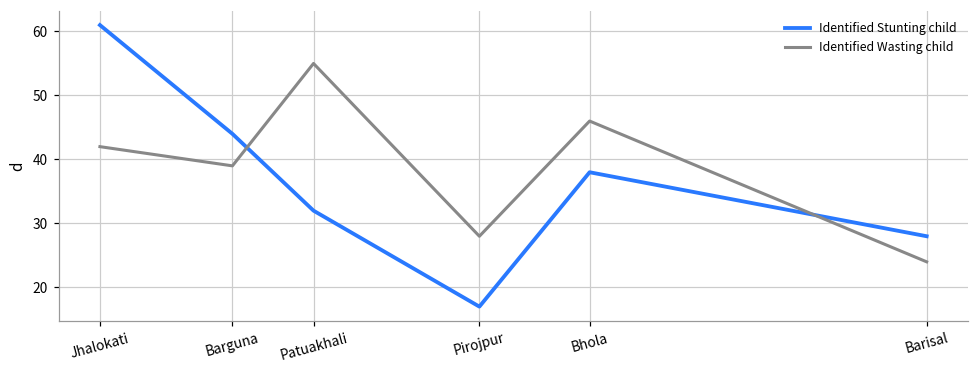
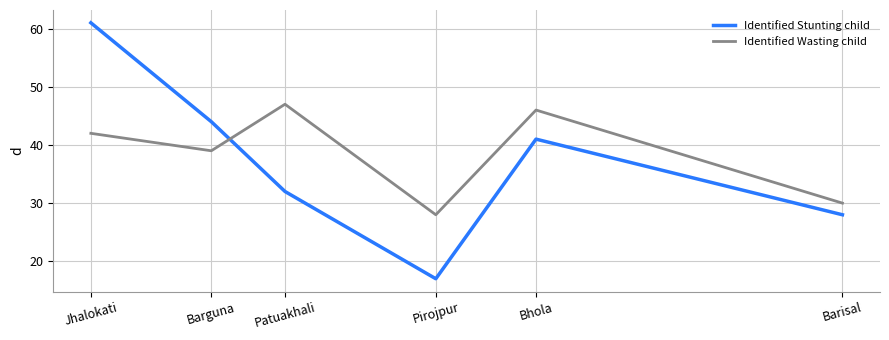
Identified Wasting child, Patuakhali: 55 -> 47
Identified Stunting child, Bhola: 38 -> 41
Identified Wasting child, Barisal: 24 -> 30
